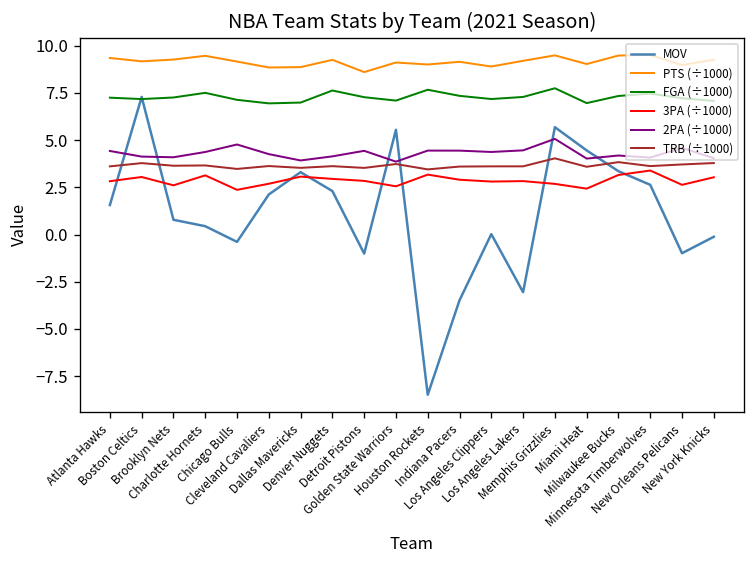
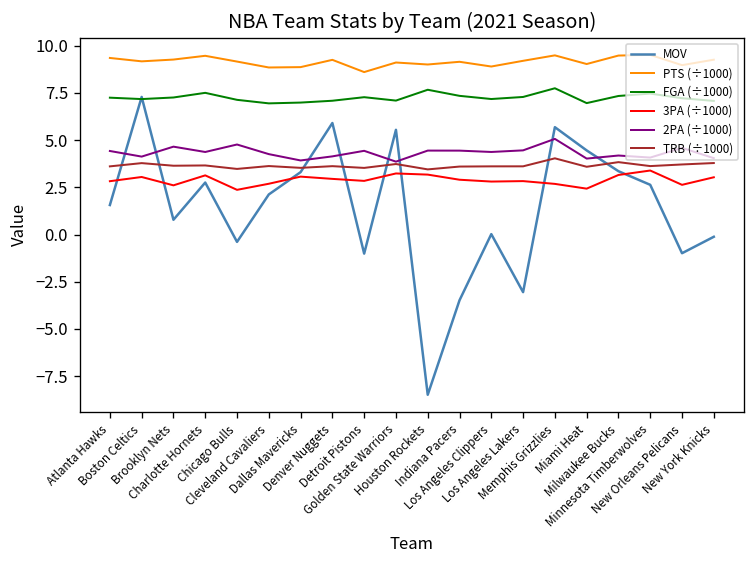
2PA (÷1000), Brooklyn Nets: 4.1 -> 4.6
MOV, Charlotte Hornets: 0.4 -> 2.8
MOV, Denver Nuggets: 2.3 -> 5.9
FGA (÷1000), Denver Nuggets: 7.6 -> 7.1
3PA (÷1000), Golden State Warriors: 2.6 -> 3.2
